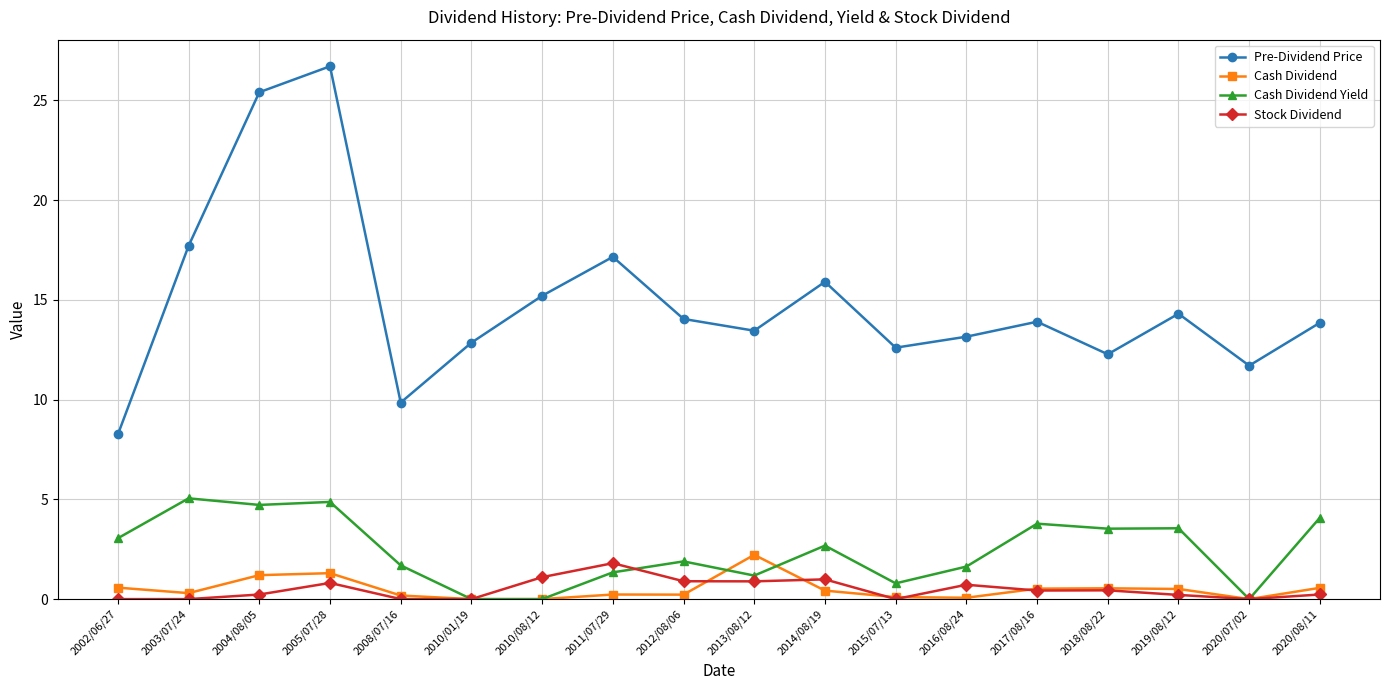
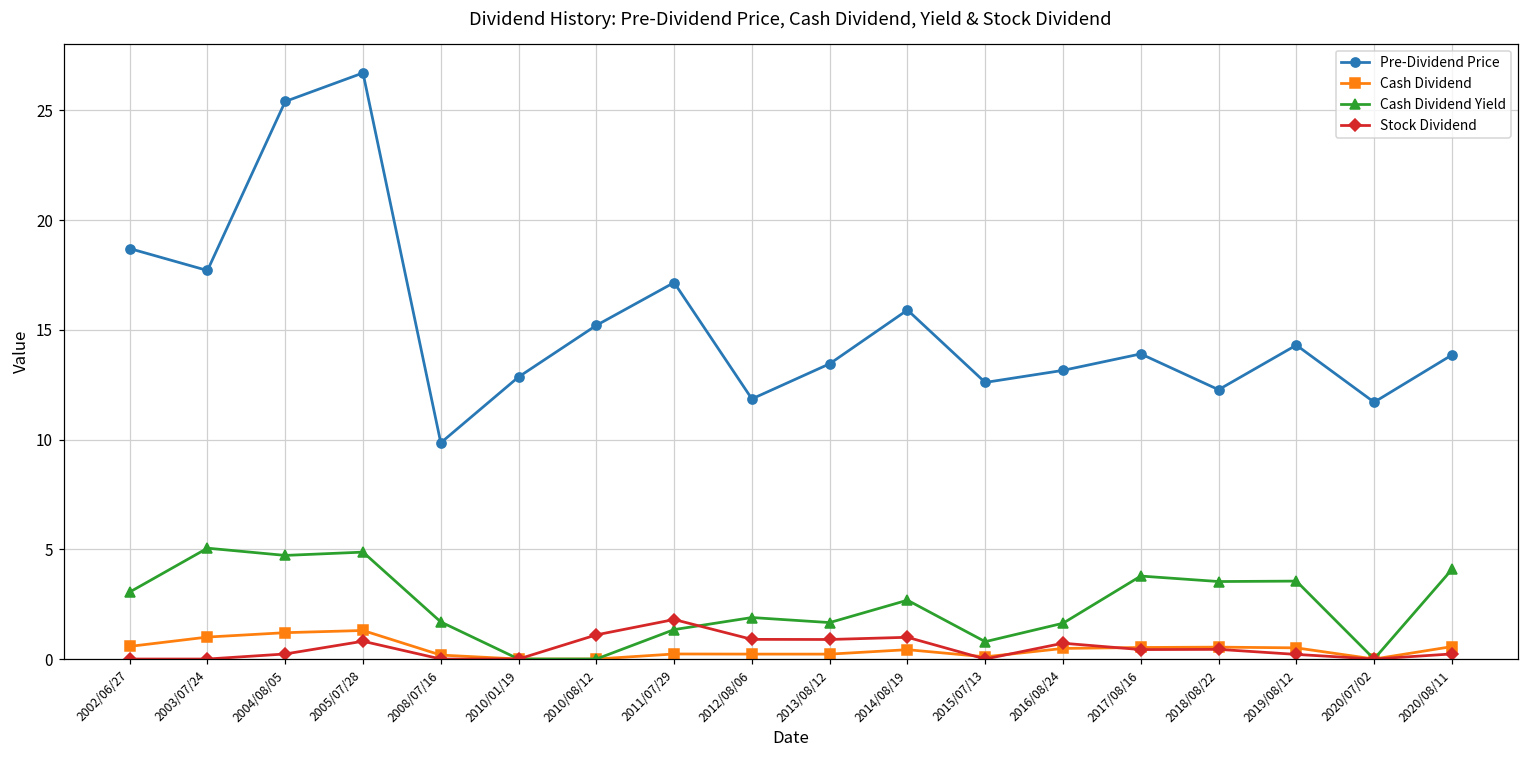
Pre-Dividend Price, 2002/06/27: 8.3 -> 18.7
Cash Dividend, 2003/07/24: 0.3 -> 1.0
Pre-Dividend Price, 2012/08/06: 14.0 -> 11.9
Cash Dividend, 2013/08/12: 2.2 -> 0.2
Cash Dividend Yield, 2013/08/12: 1.2 -> 1.7
Cash Dividend, 2016/08/24: 0.1 -> 0.5
